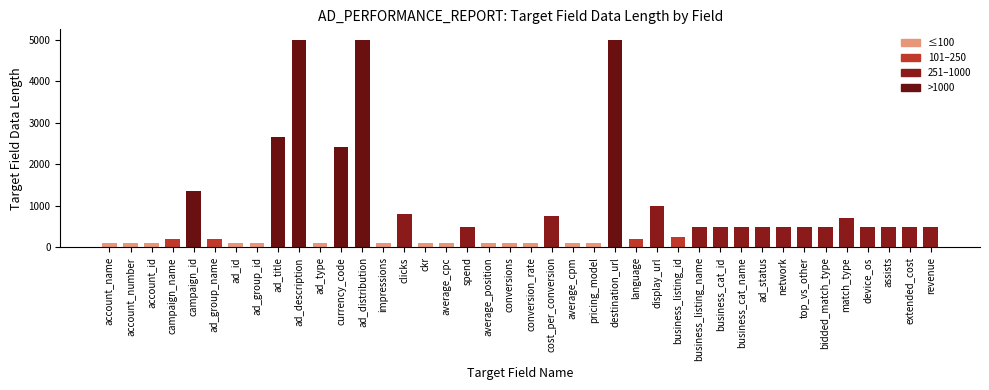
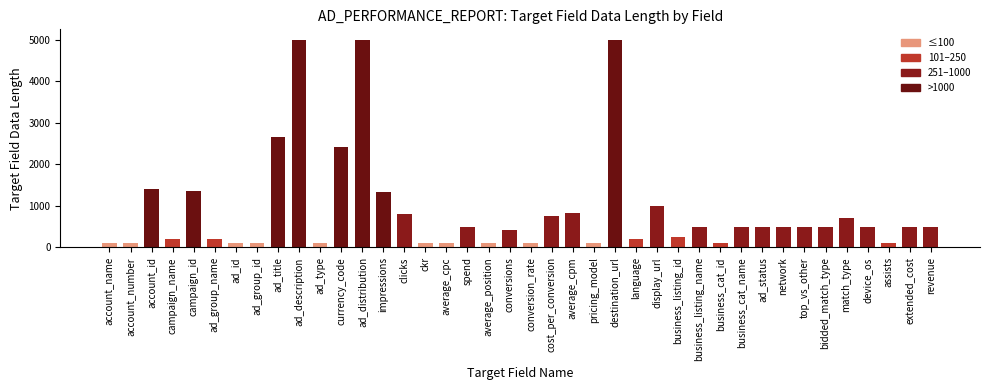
account_id: 100 -> 1400
impressions: 100 -> 1300
conversions: 100 -> 400
average_cpm: 100 -> 800
business_cat_id: 500 -> 100
assists: 500 -> 100
